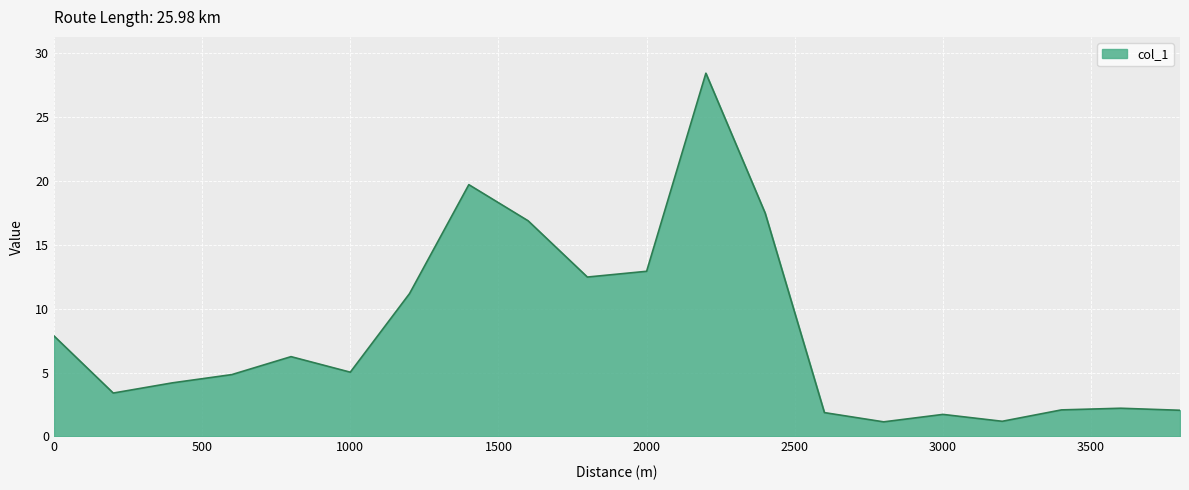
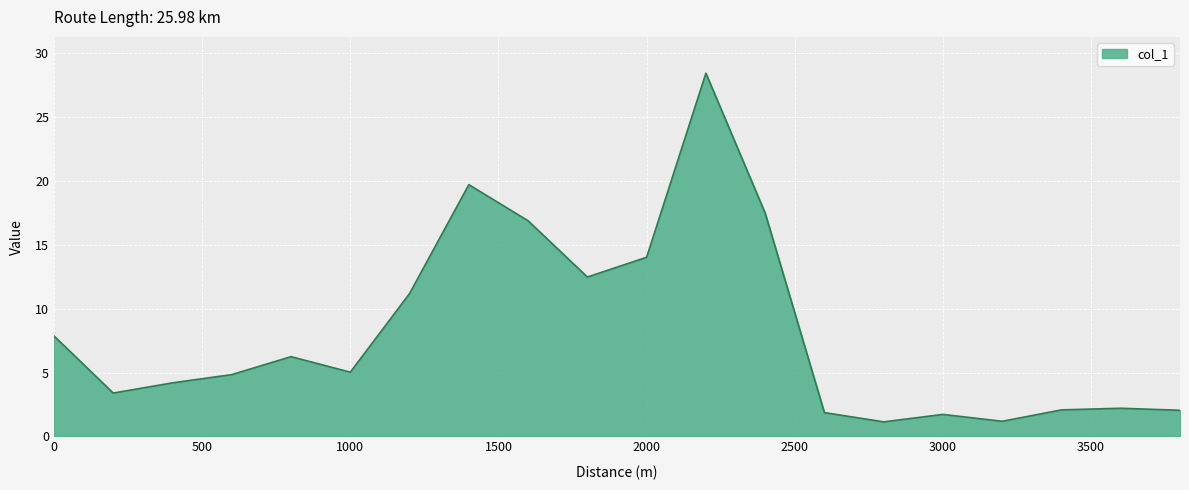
2000: 12.9 -> 14.0
